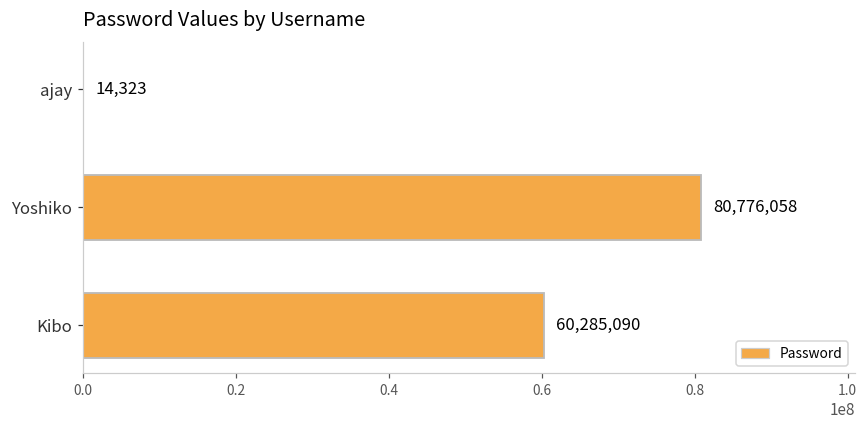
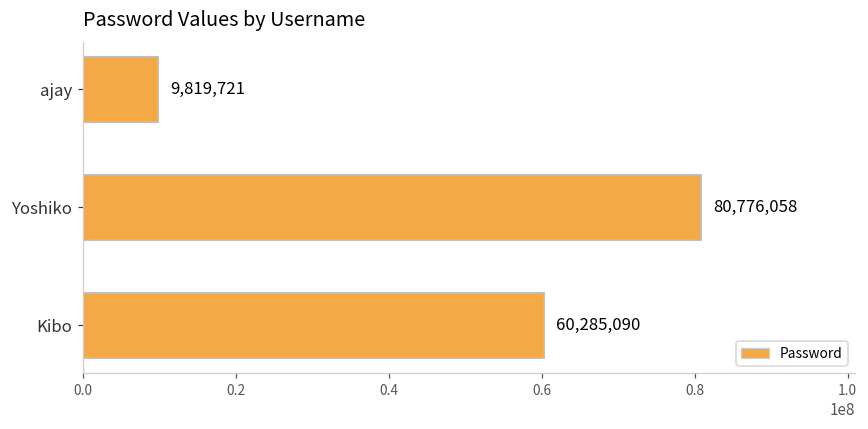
ajay: 14,323 -> 9,819,721
